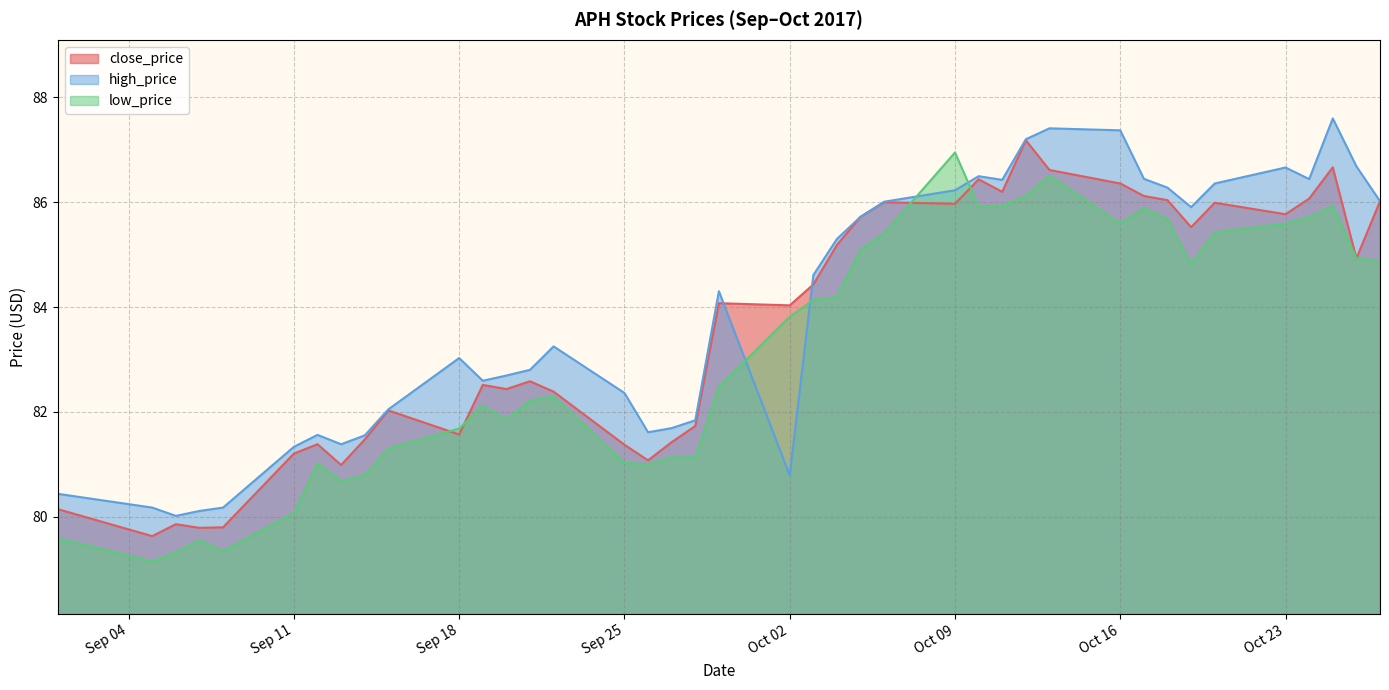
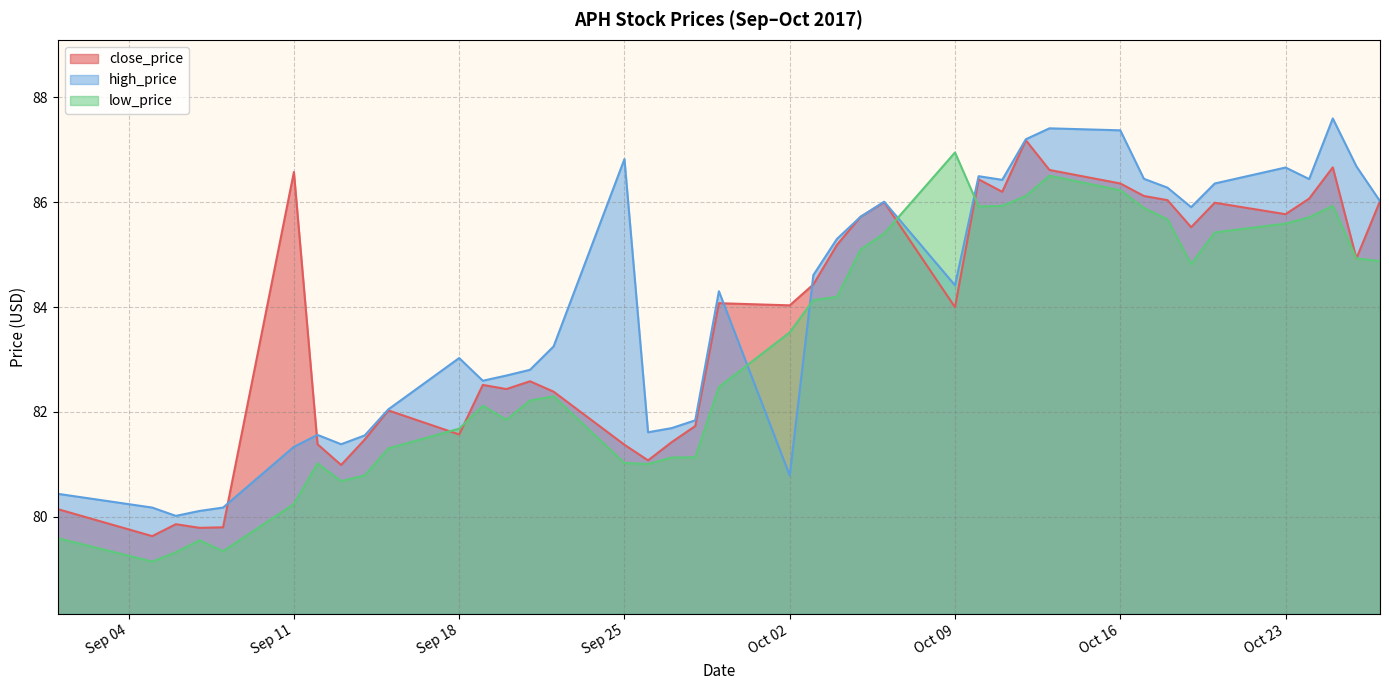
close_price, Sep 11: 81.2 -> 86.6
low_price, Sep 11: 80.1 -> 80.2
high_price, Sep 25: 82.4 -> 86.8
low_price, Oct 02: 83.8 -> 83.5
close_price, Oct 09: 86.0 -> 84.0
high_price, Oct 09: 86.2 -> 84.4
low_price, Oct 16: 85.6 -> 86.2
